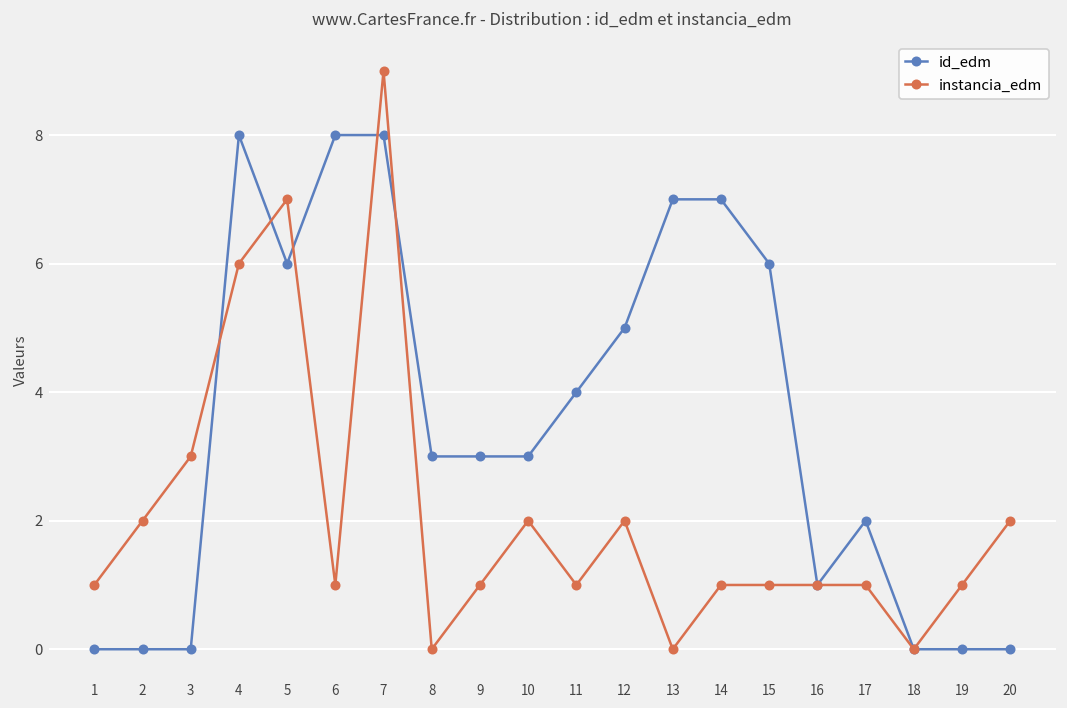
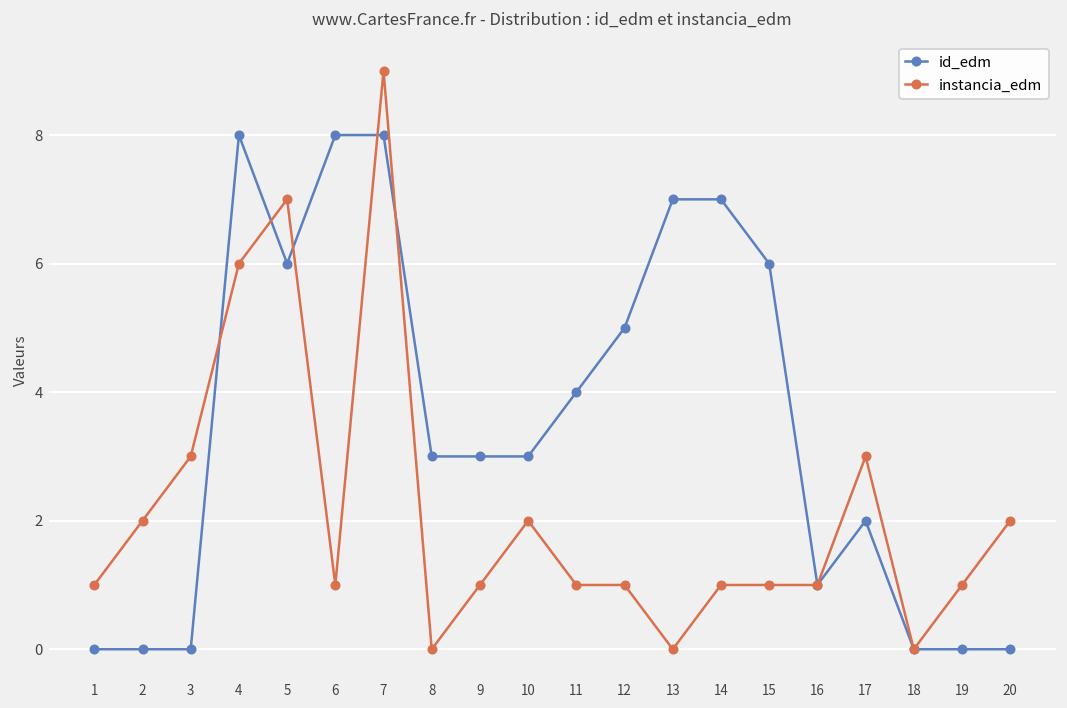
instancia_edm, 12: 2 -> 1
instancia_edm, 17: 1 -> 3
